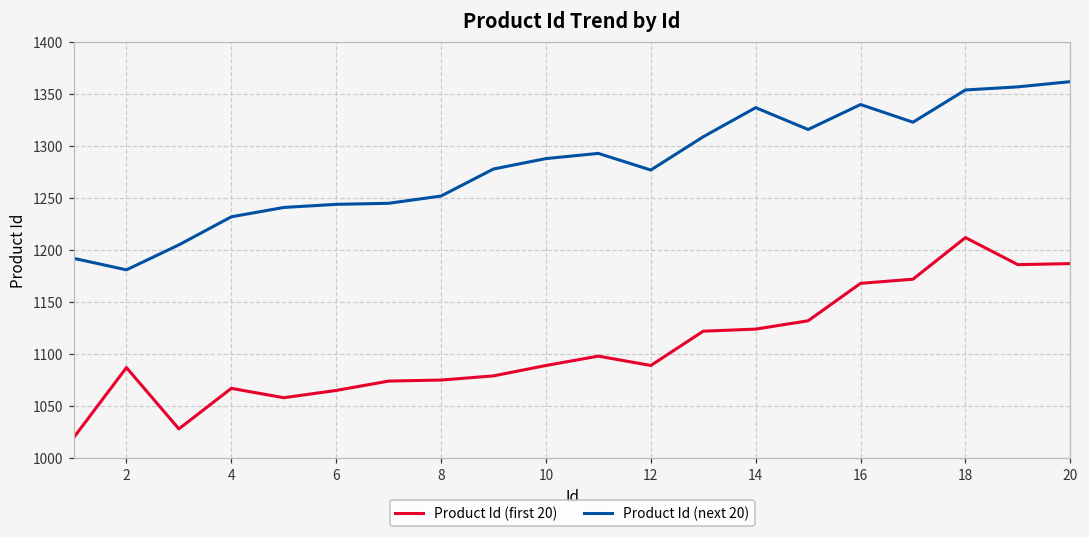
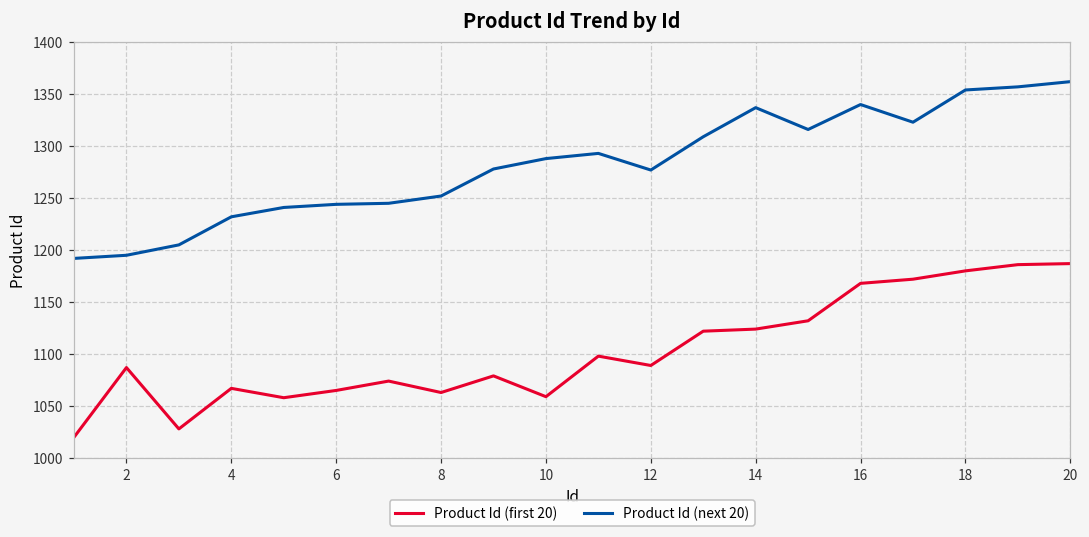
Product Id (next 20), 2: 1180 -> 1200
Product Id (first 20), 8: 1080 -> 1060
Product Id (first 20), 10: 1090 -> 1060
Product Id (first 20), 18: 1210 -> 1180
